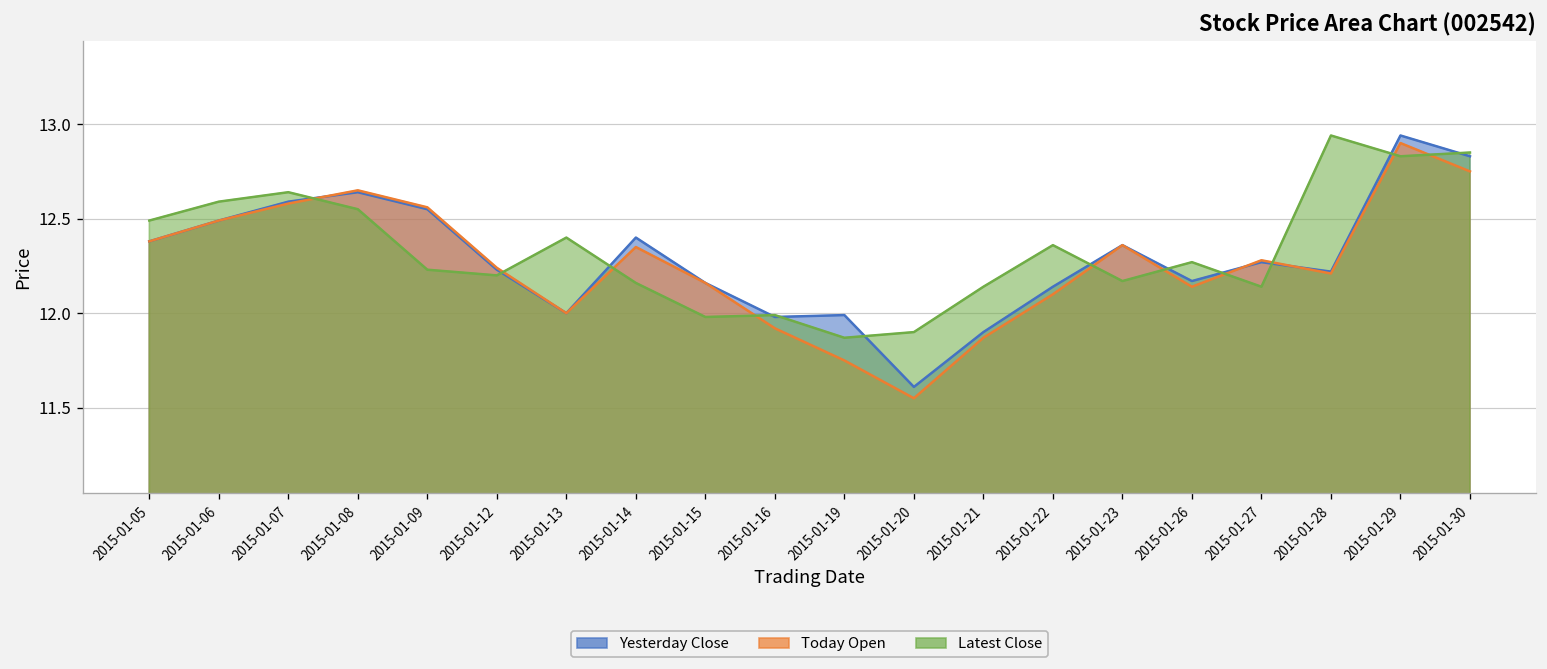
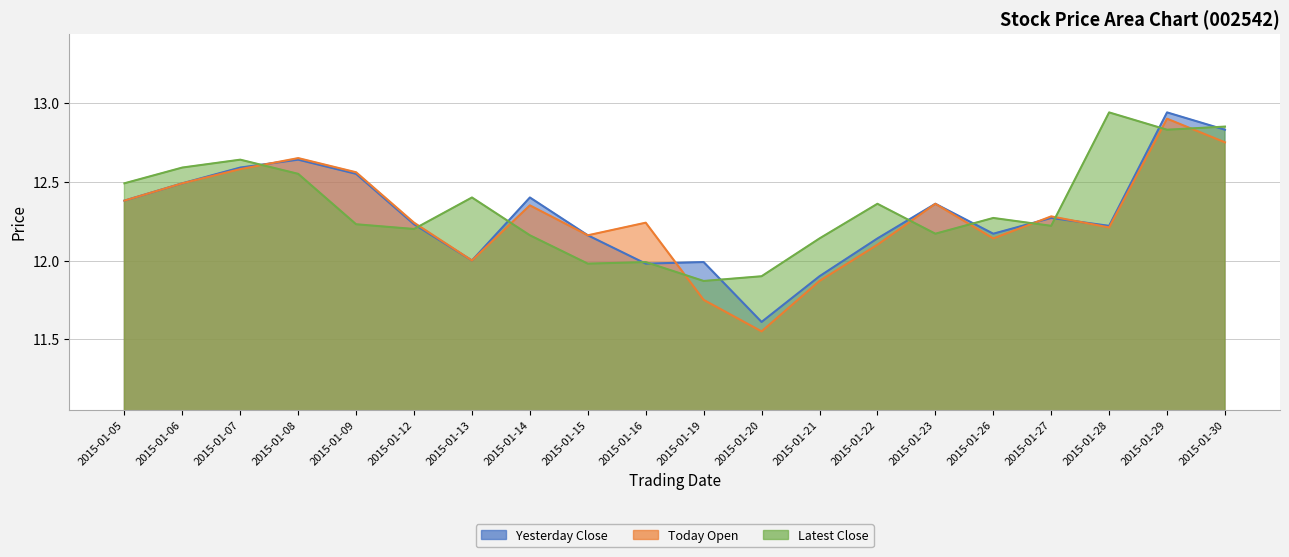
Today Open, 2015-01-16: 11.92 -> 12.24
Latest Close, 2015-01-27: 12.14 -> 12.22
